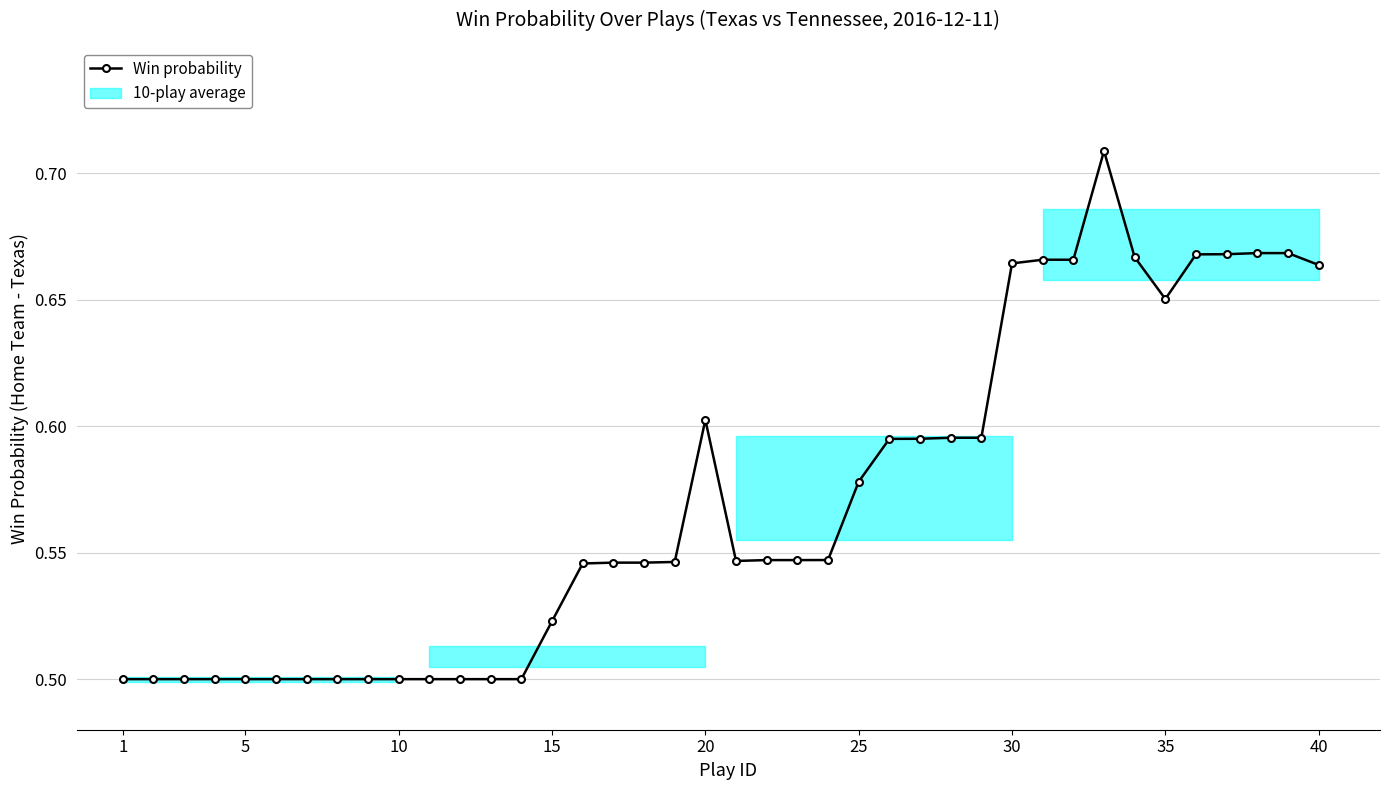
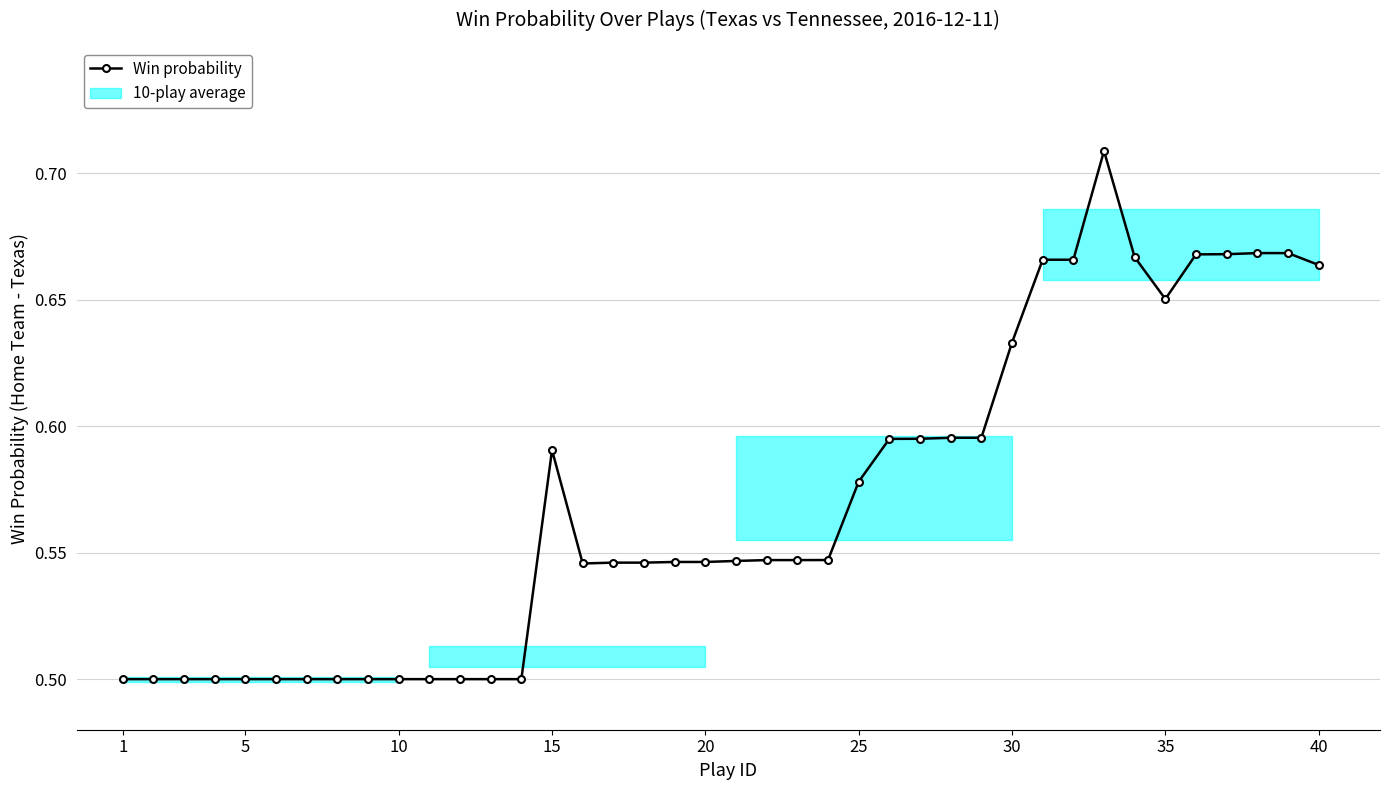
Win probability, 15: 0.523 -> 0.591
Win probability, 20: 0.603 -> 0.546
Win probability, 30: 0.664 -> 0.633
